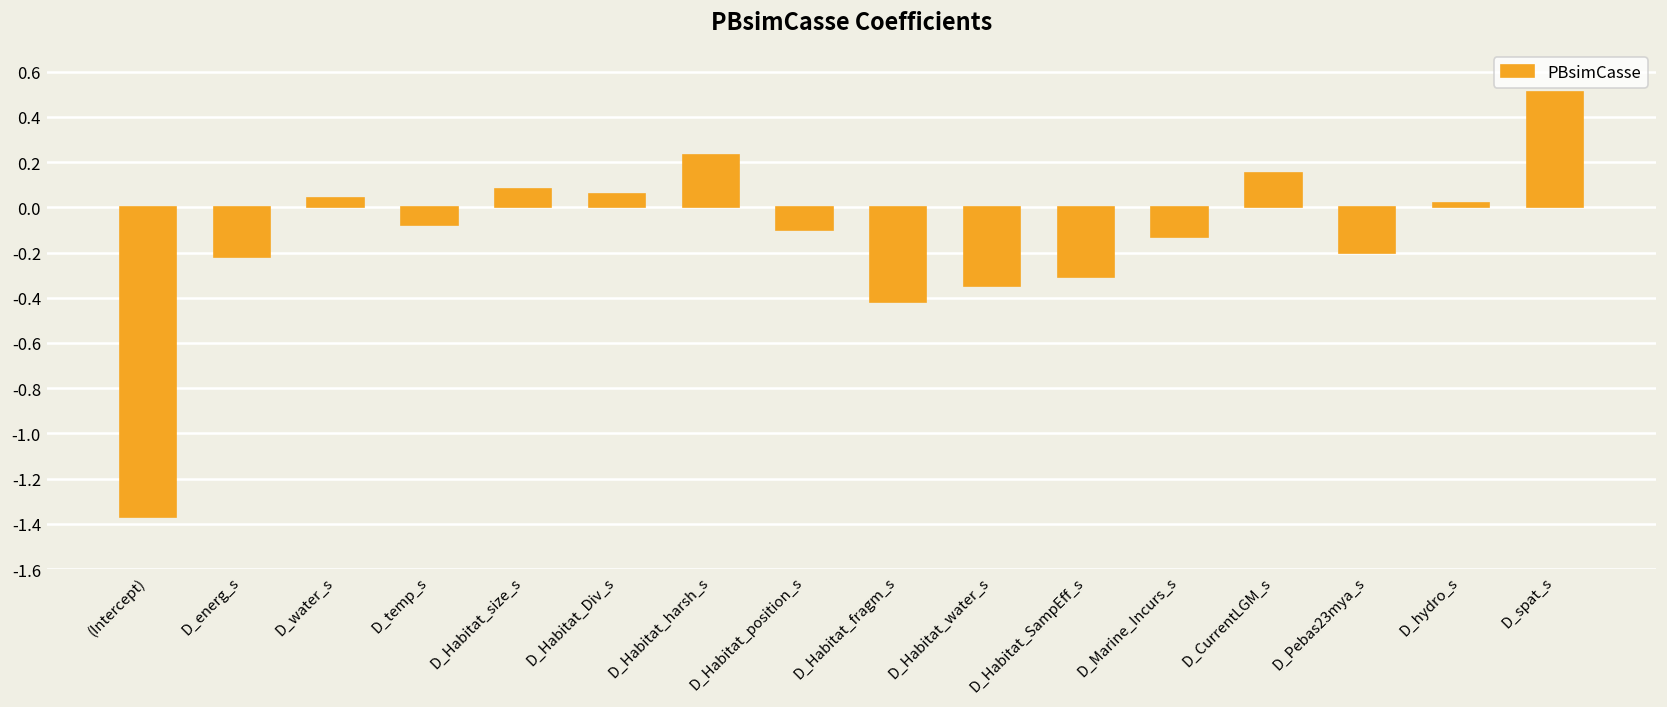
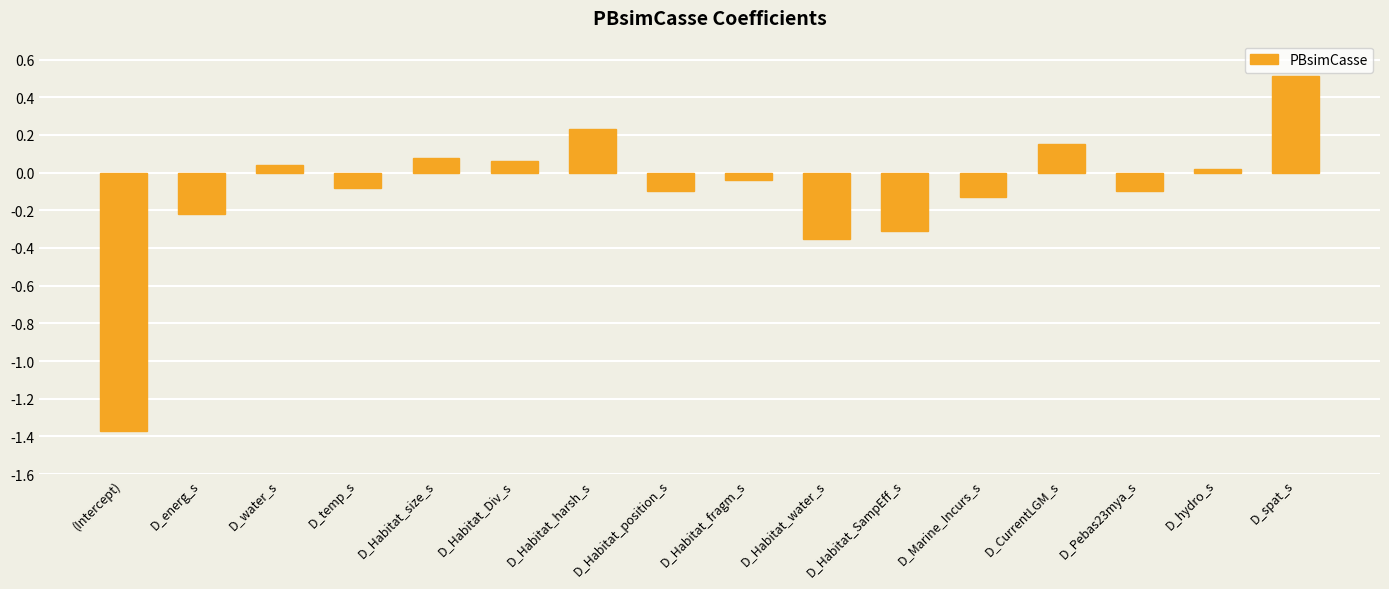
D_Habitat_fragm_s: -0.42 -> -0.04
D_Pebas23mya_s: -0.2 -> -0.1
